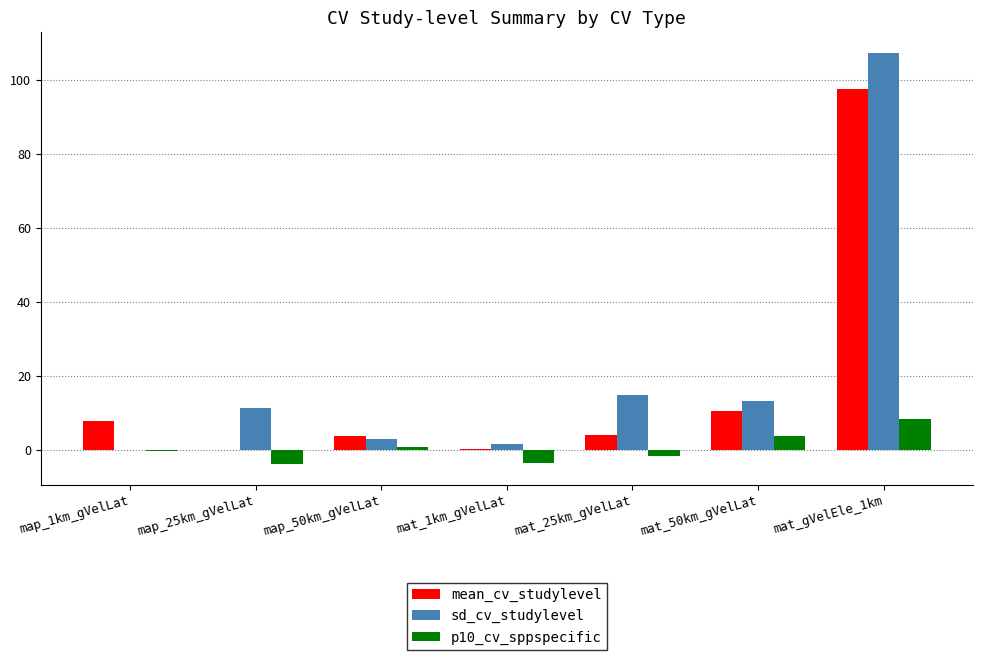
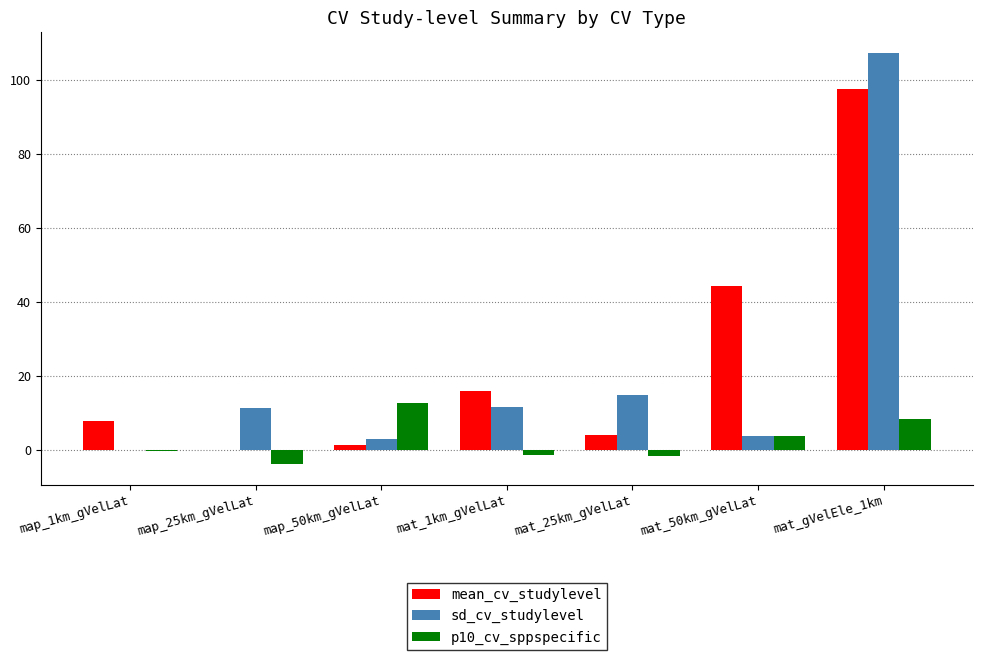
mean_cv_studylevel, map_50km_gVelLat: 4 -> 1
p10_cv_sppspecific, map_50km_gVelLat: 1 -> 13
mean_cv_studylevel, mat_1km_gVelLat: 0 -> 16
sd_cv_studylevel, mat_1km_gVelLat: 2 -> 12
p10_cv_sppspecific, mat_1km_gVelLat: -3 -> -1
mean_cv_studylevel, mat_50km_gVelLat: 11 -> 44
sd_cv_studylevel, mat_50km_gVelLat: 13 -> 4
